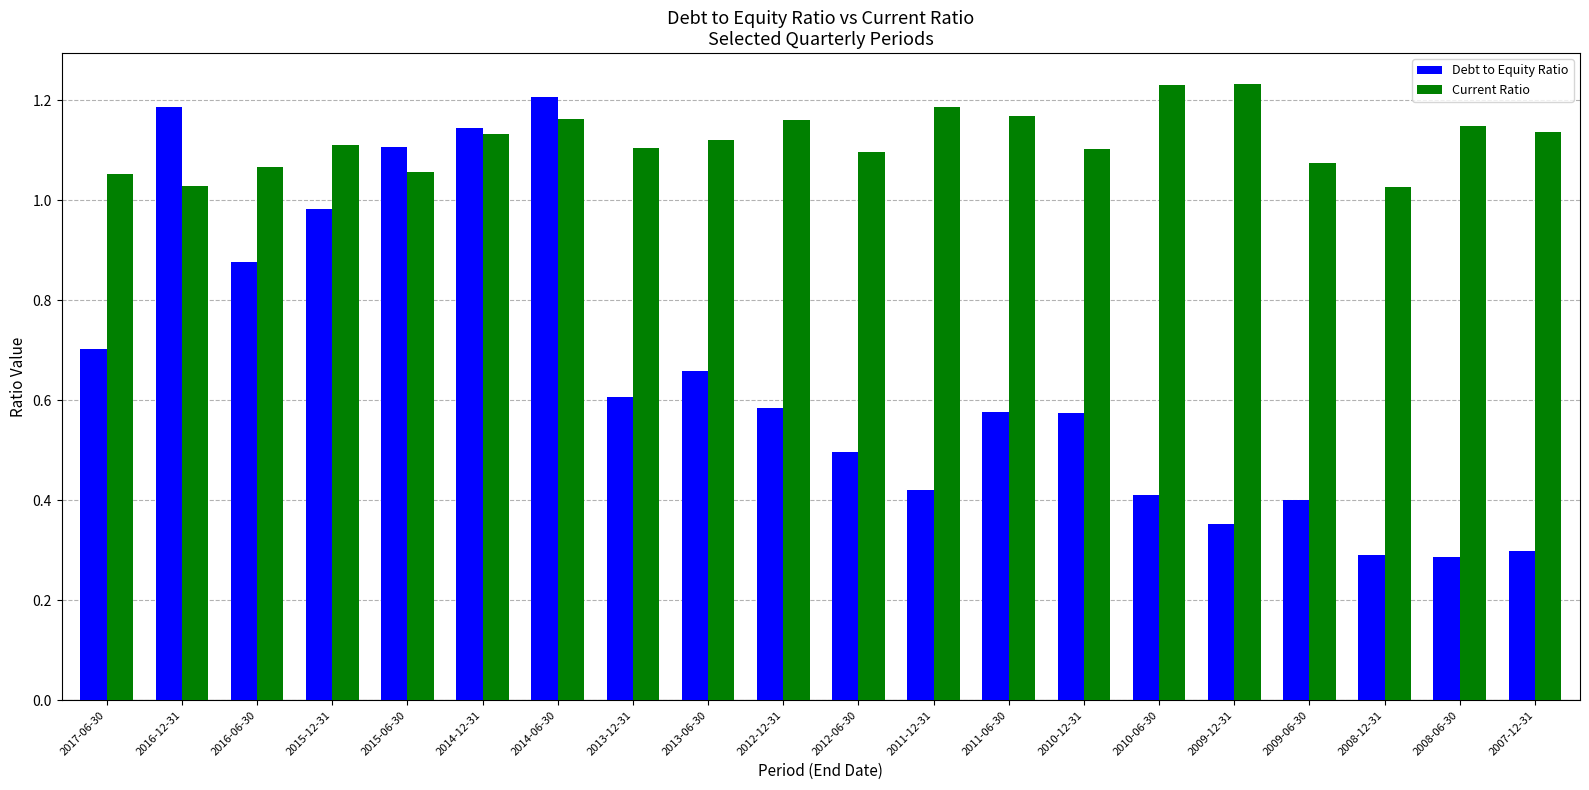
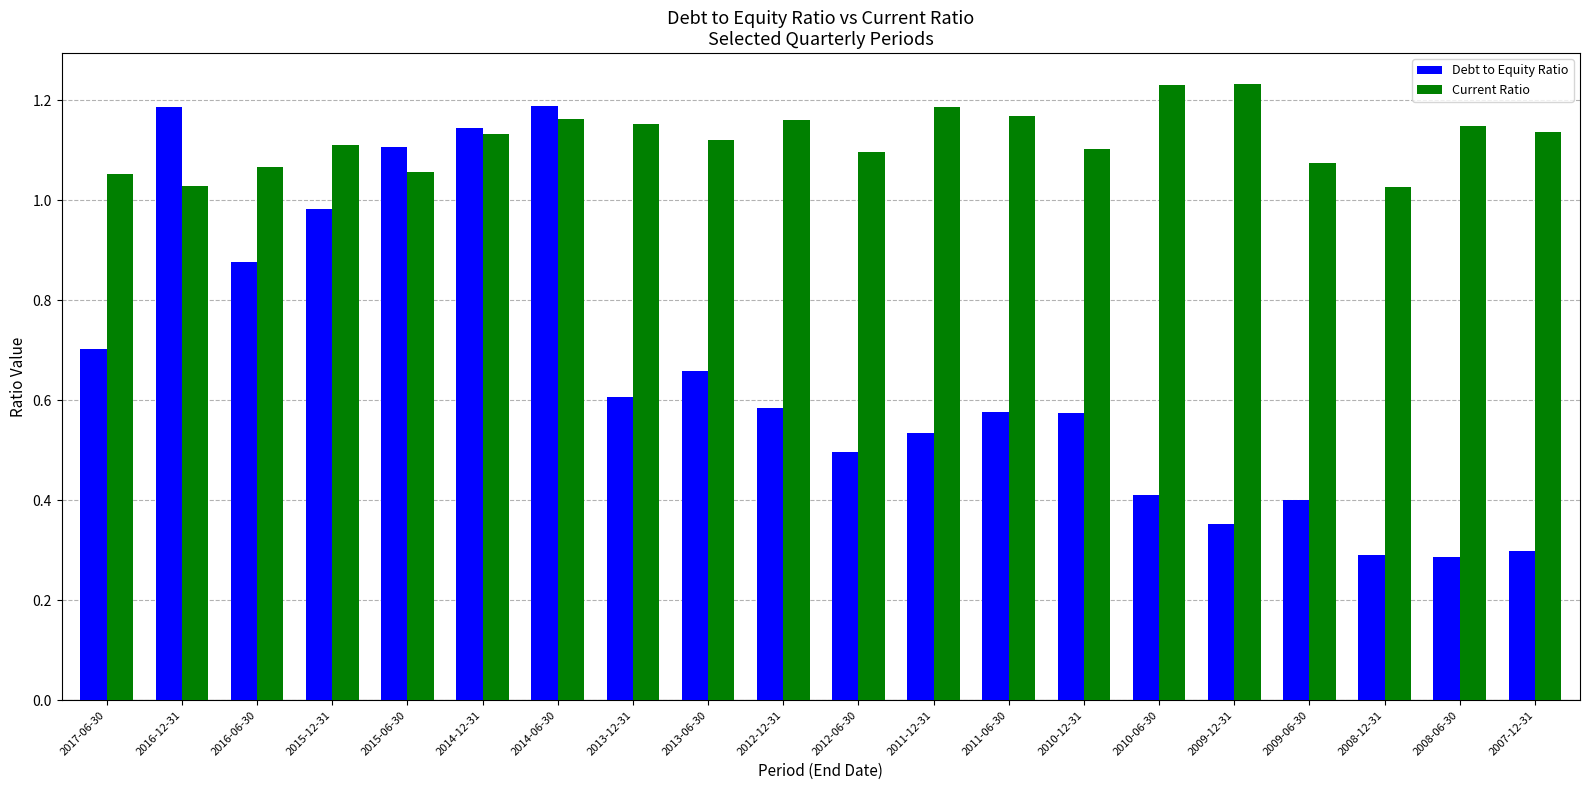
Debt to Equity Ratio, 2014-06-30: 1.21 -> 1.19
Current Ratio, 2013-12-31: 1.10 -> 1.15
Debt to Equity Ratio, 2011-12-31: 0.42 -> 0.53
